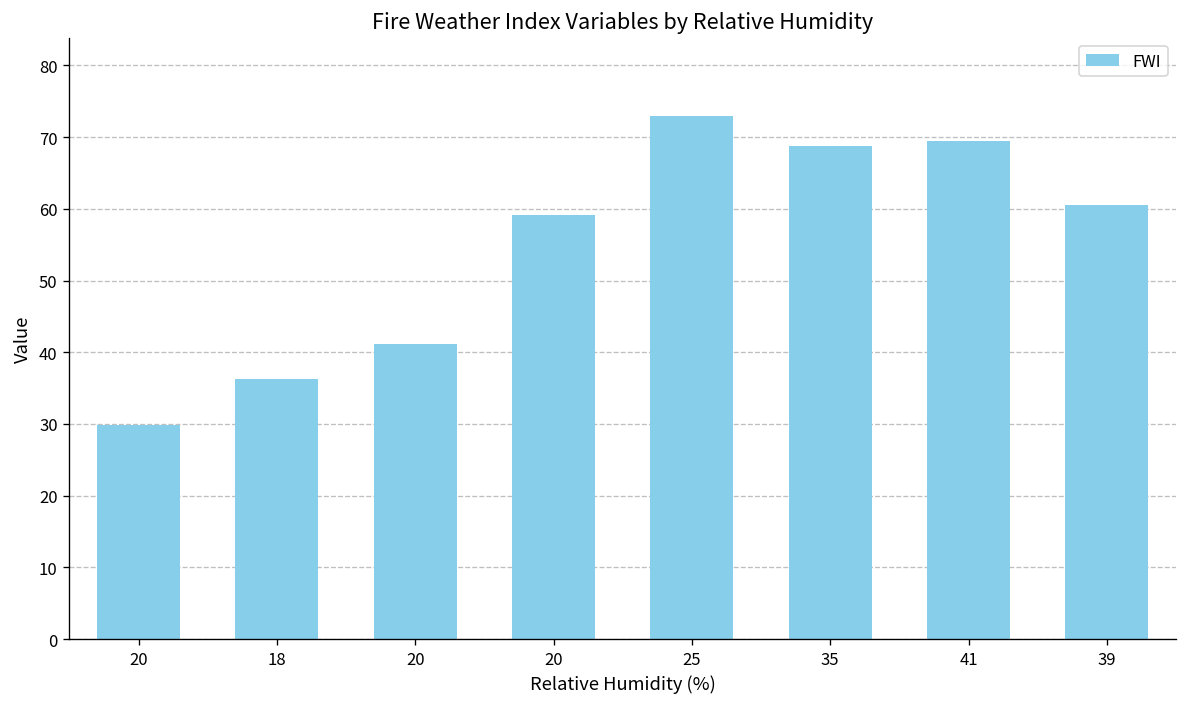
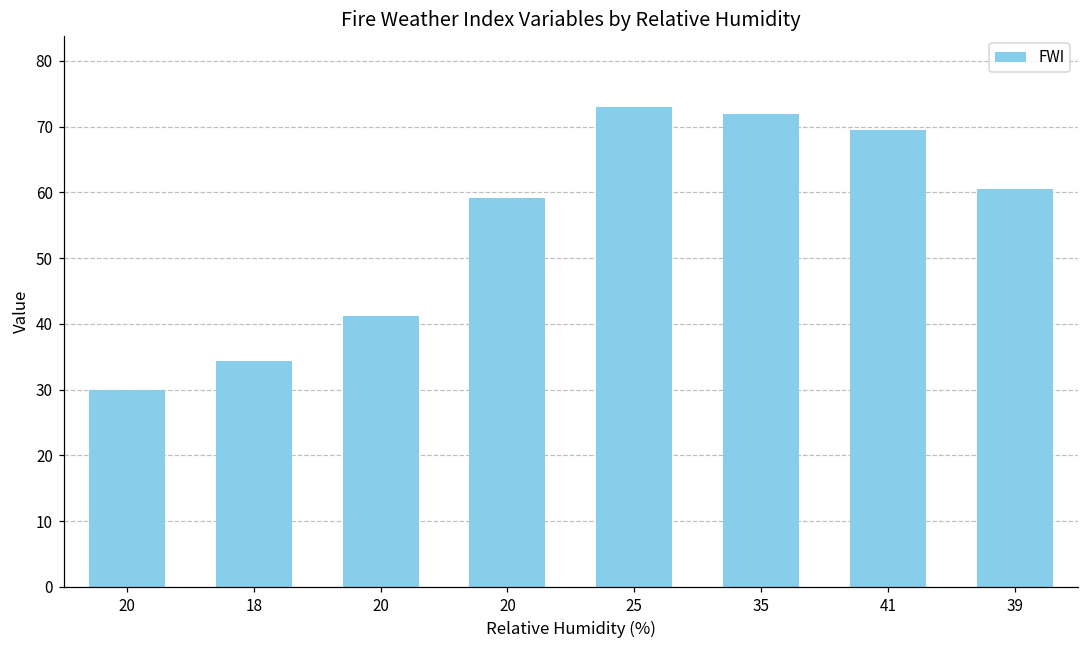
18: 36 -> 34
35: 69 -> 72
